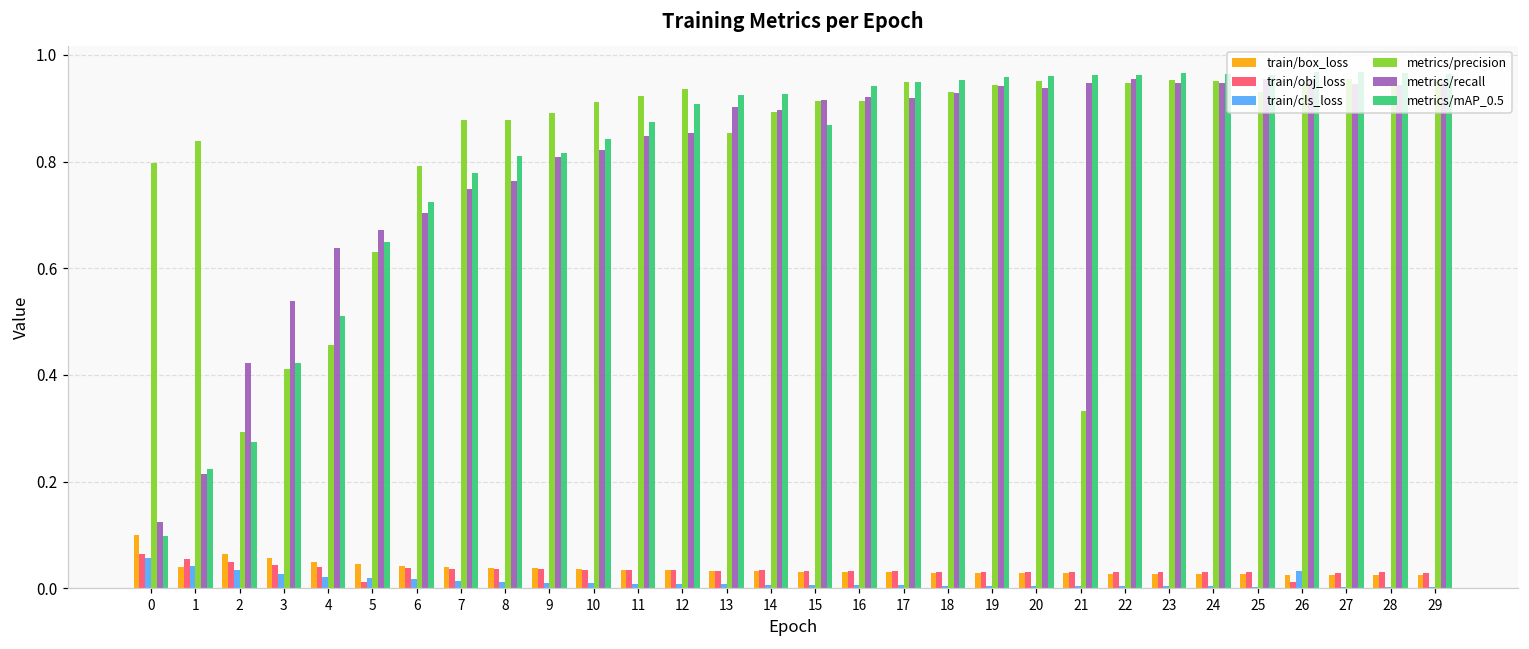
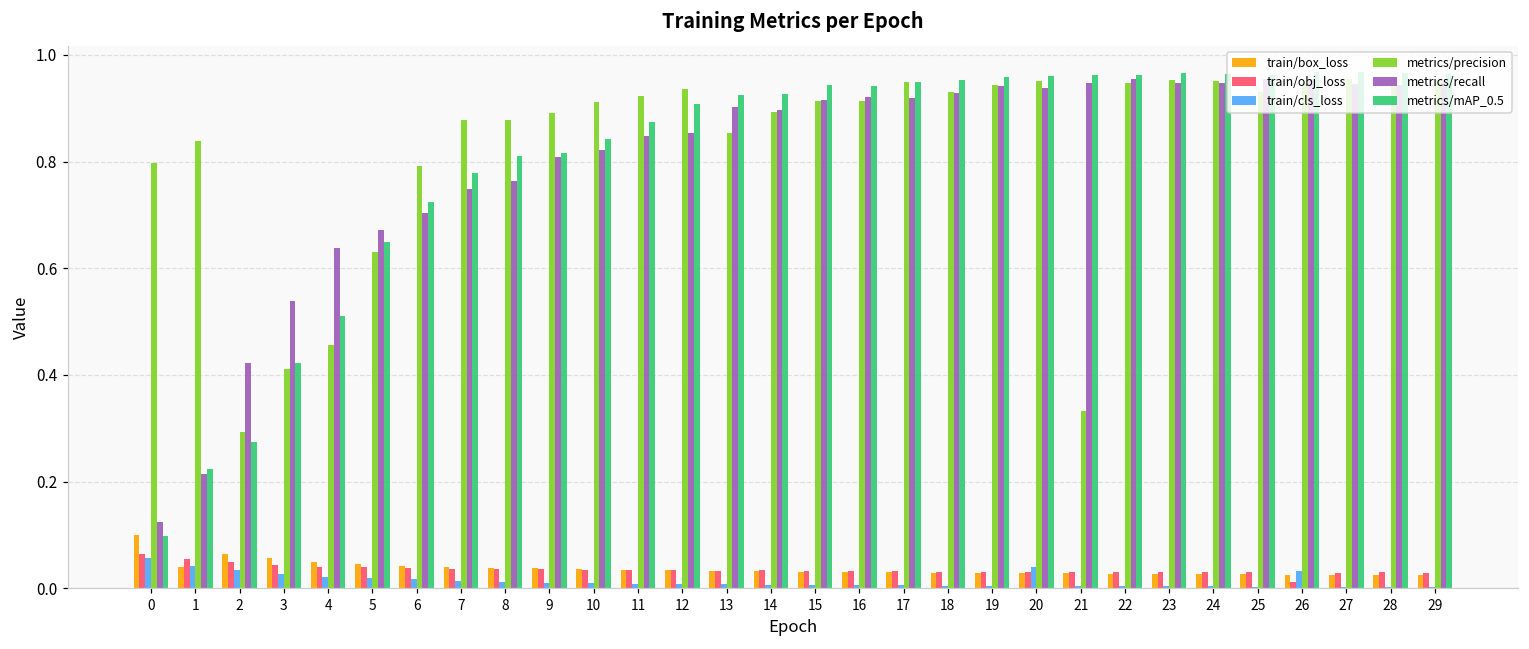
train/obj_loss, 5: 0.01 -> 0.04
metrics/mAP_0.5, 15: 0.87 -> 0.94
train/cls_loss, 20: 0.00 -> 0.04
